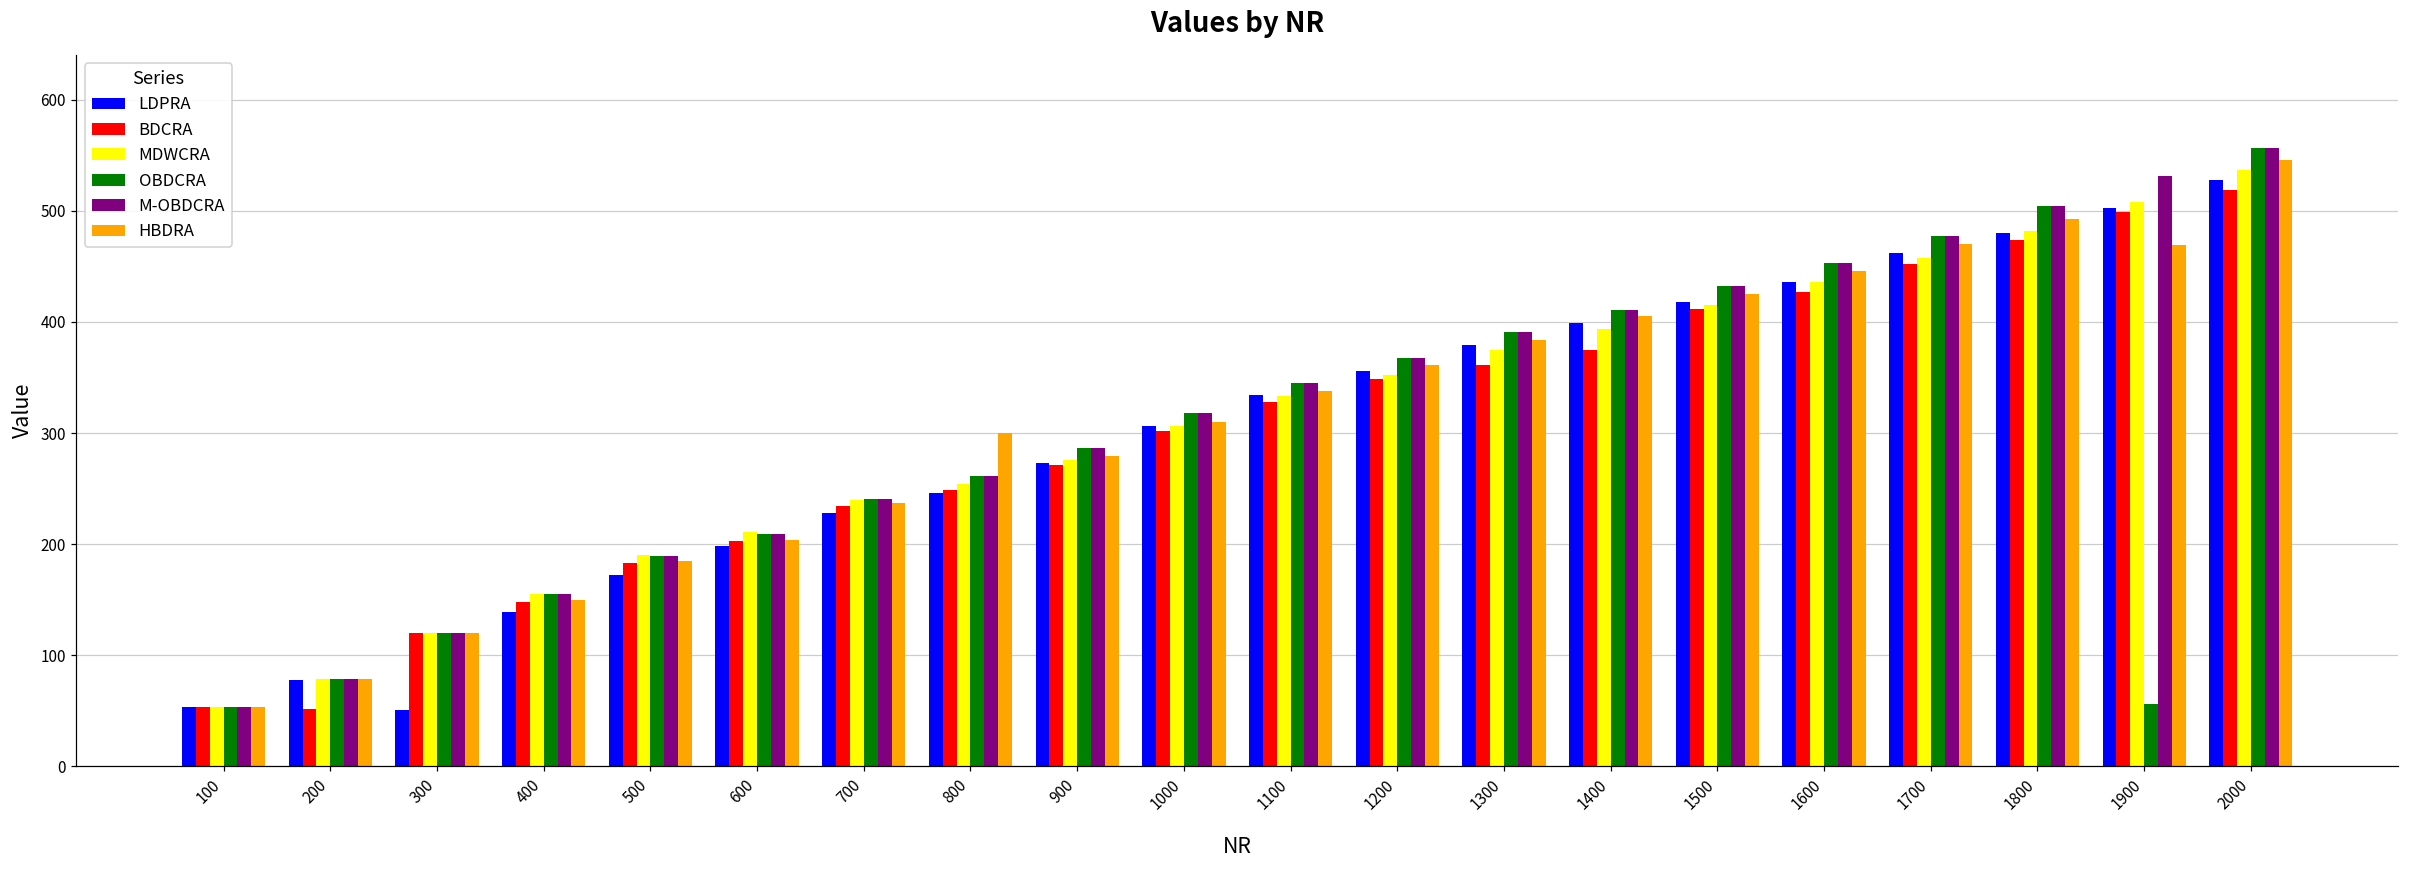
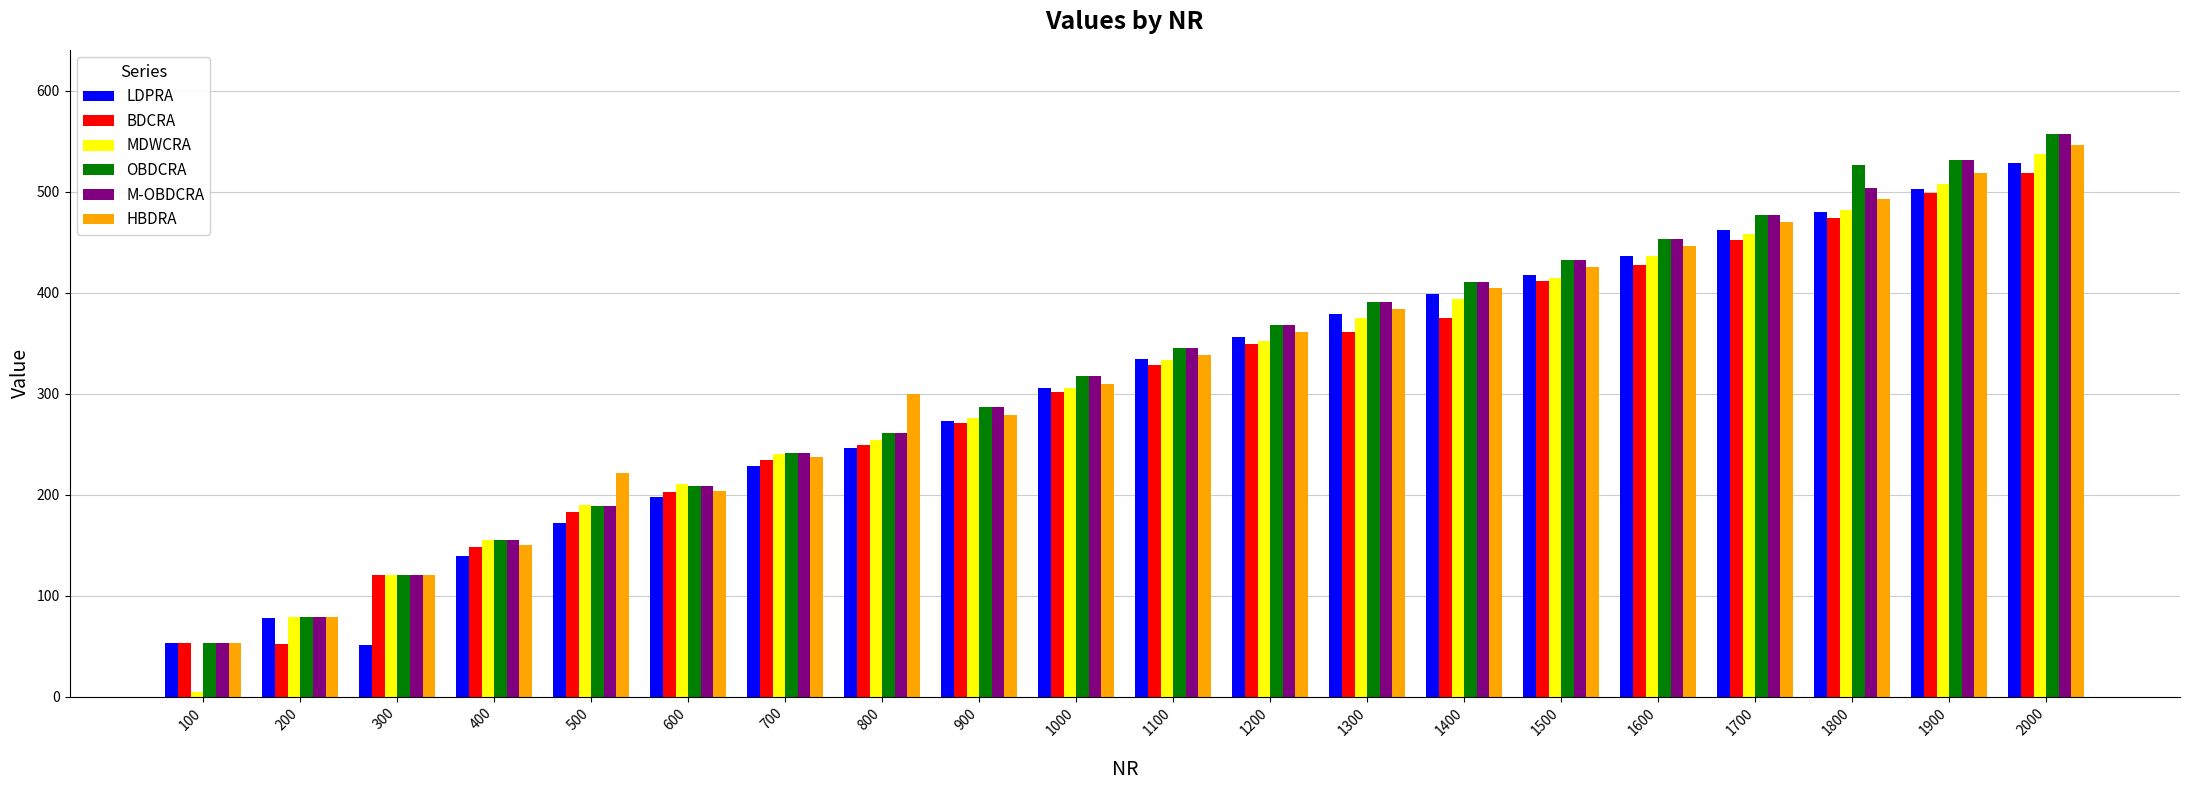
MDWCRA, 100: 53 -> 5
HBDRA, 500: 185 -> 221
OBDCRA, 1800: 504 -> 526
OBDCRA, 1900: 56 -> 531
HBDRA, 1900: 469 -> 519
